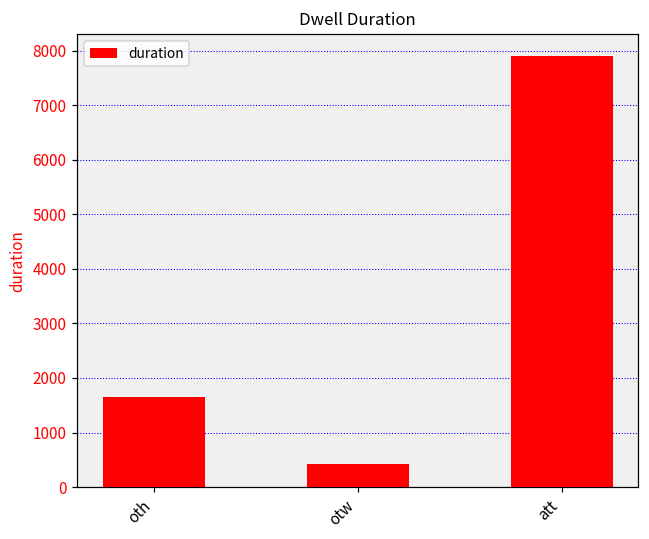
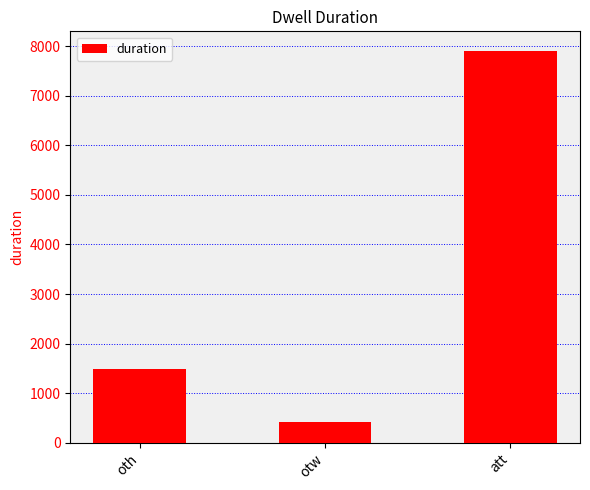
oth: 1700 -> 1500
